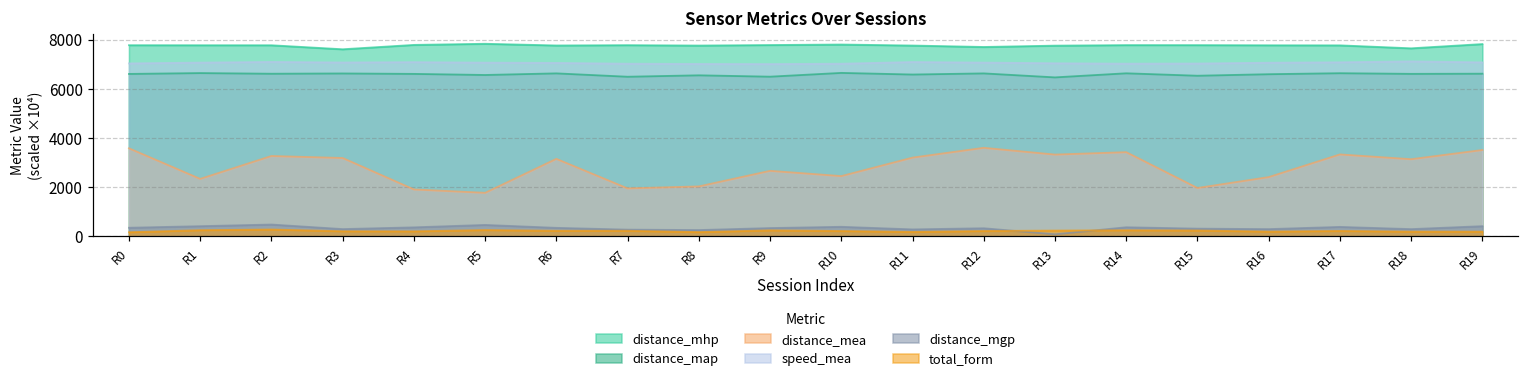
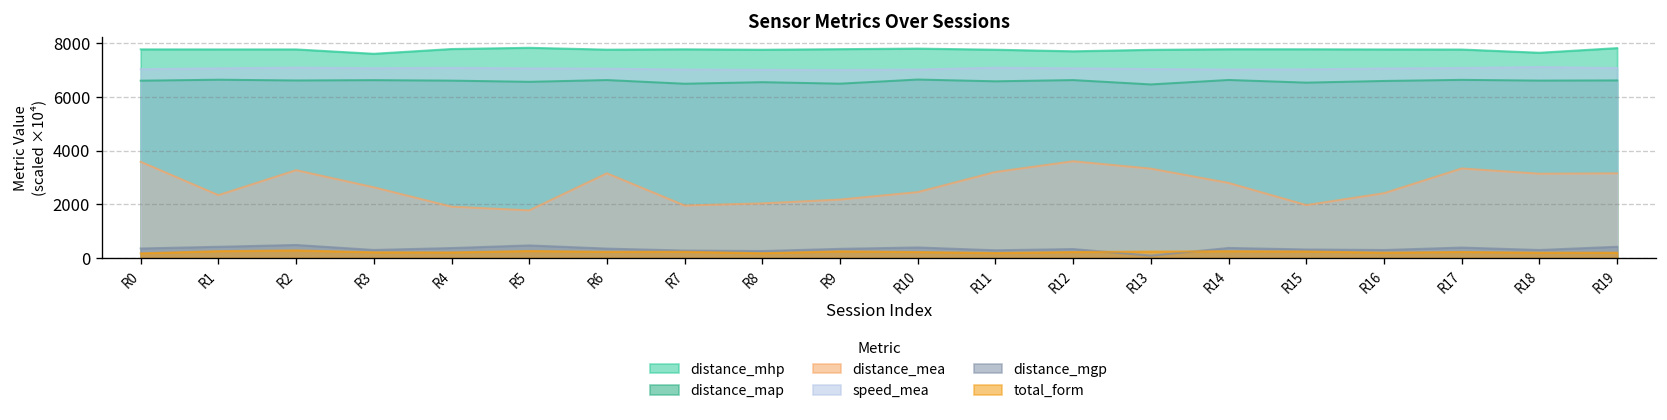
distance_mea, R3: 3200 -> 2600
distance_mea, R9: 2700 -> 2200
distance_mea, R14: 3400 -> 2800
distance_mea, R19: 3500 -> 3200
